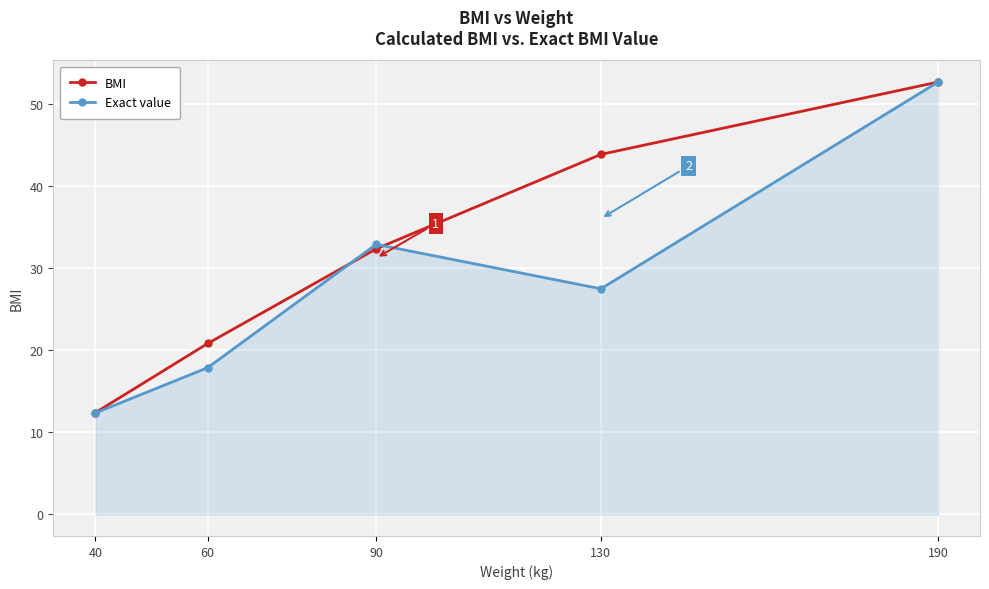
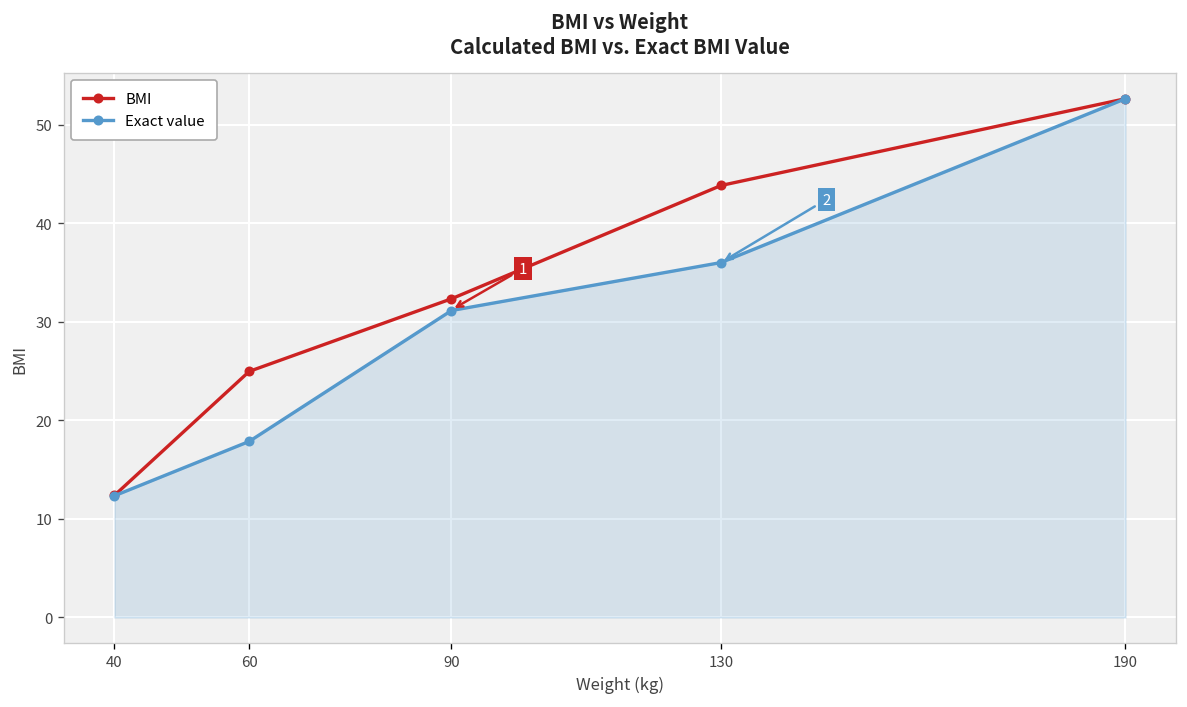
BMI, 60: 21 -> 25
Exact value, 90: 33 -> 31
Exact value, 130: 27 -> 36
